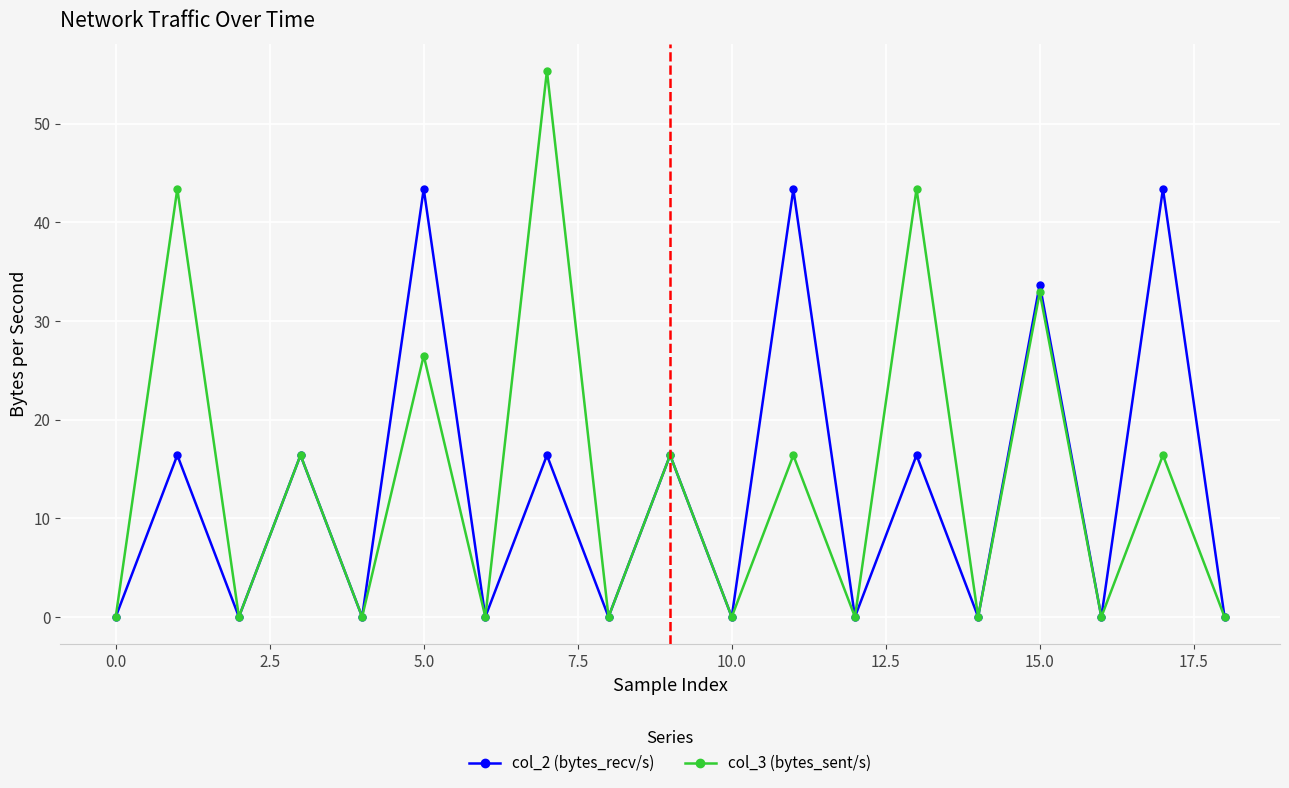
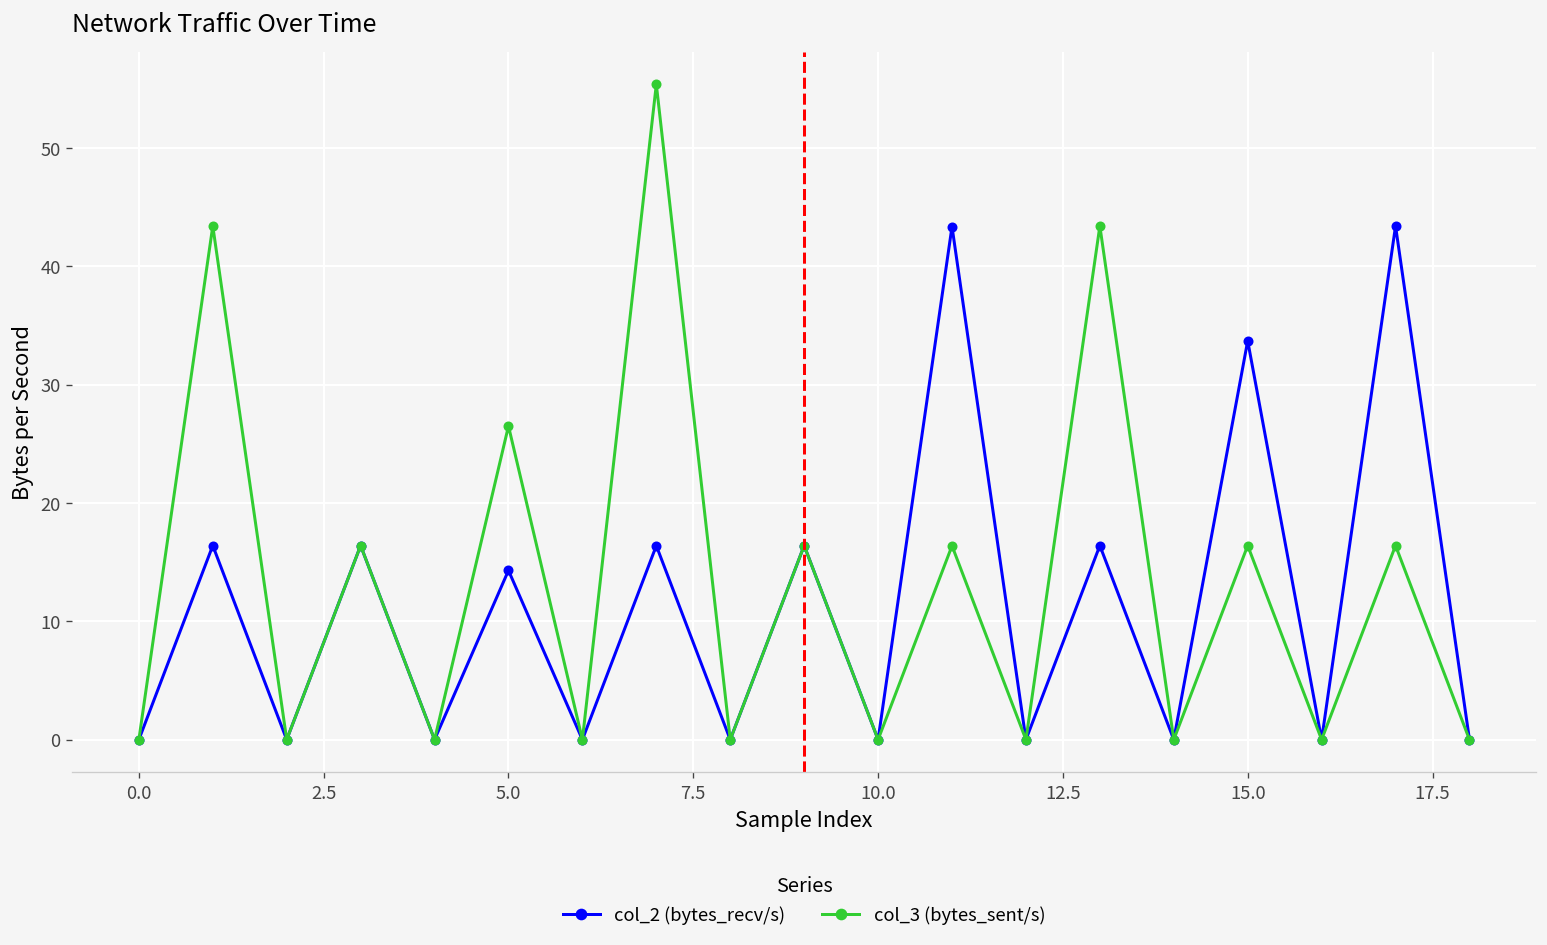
col_2 (bytes_recv/s), 5.0: 43 -> 14
col_3 (bytes_sent/s), 15.0: 33 -> 16
